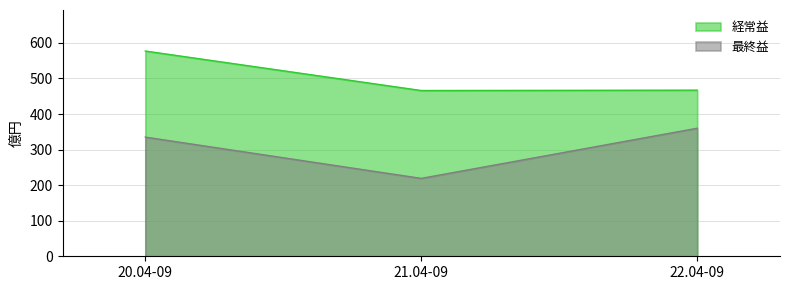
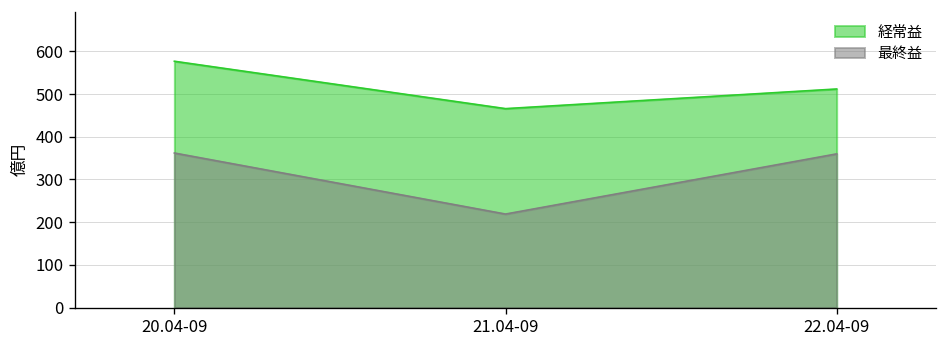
最終益, 20.04-09: 340 -> 360
経常益, 22.04-09: 470 -> 510
